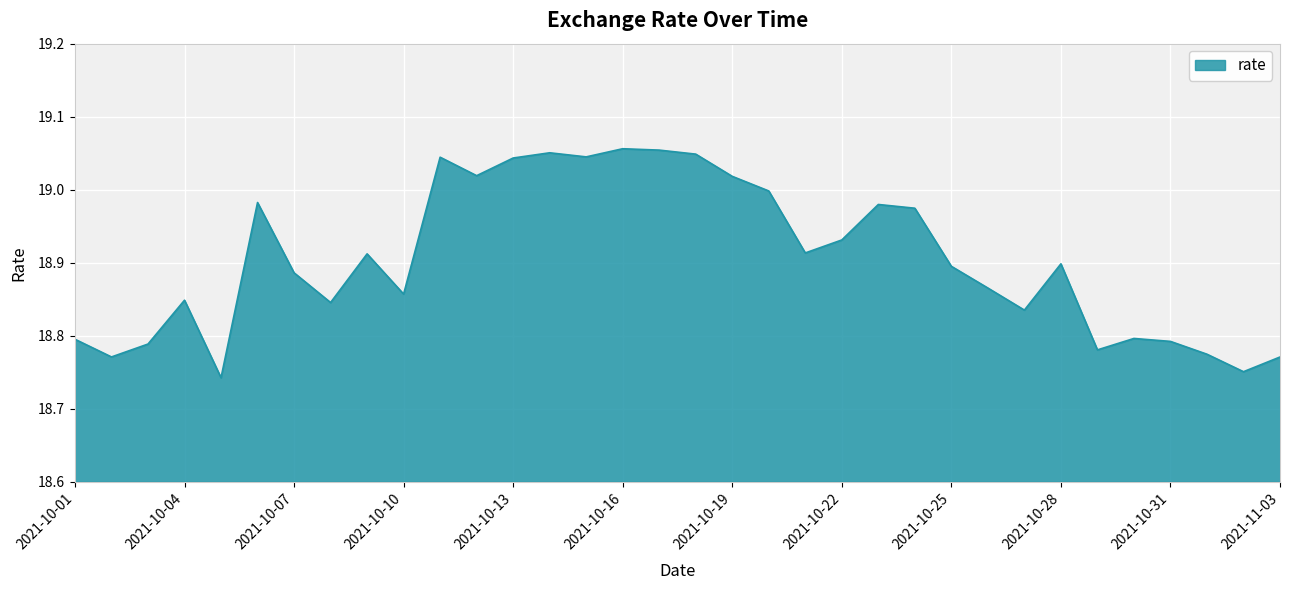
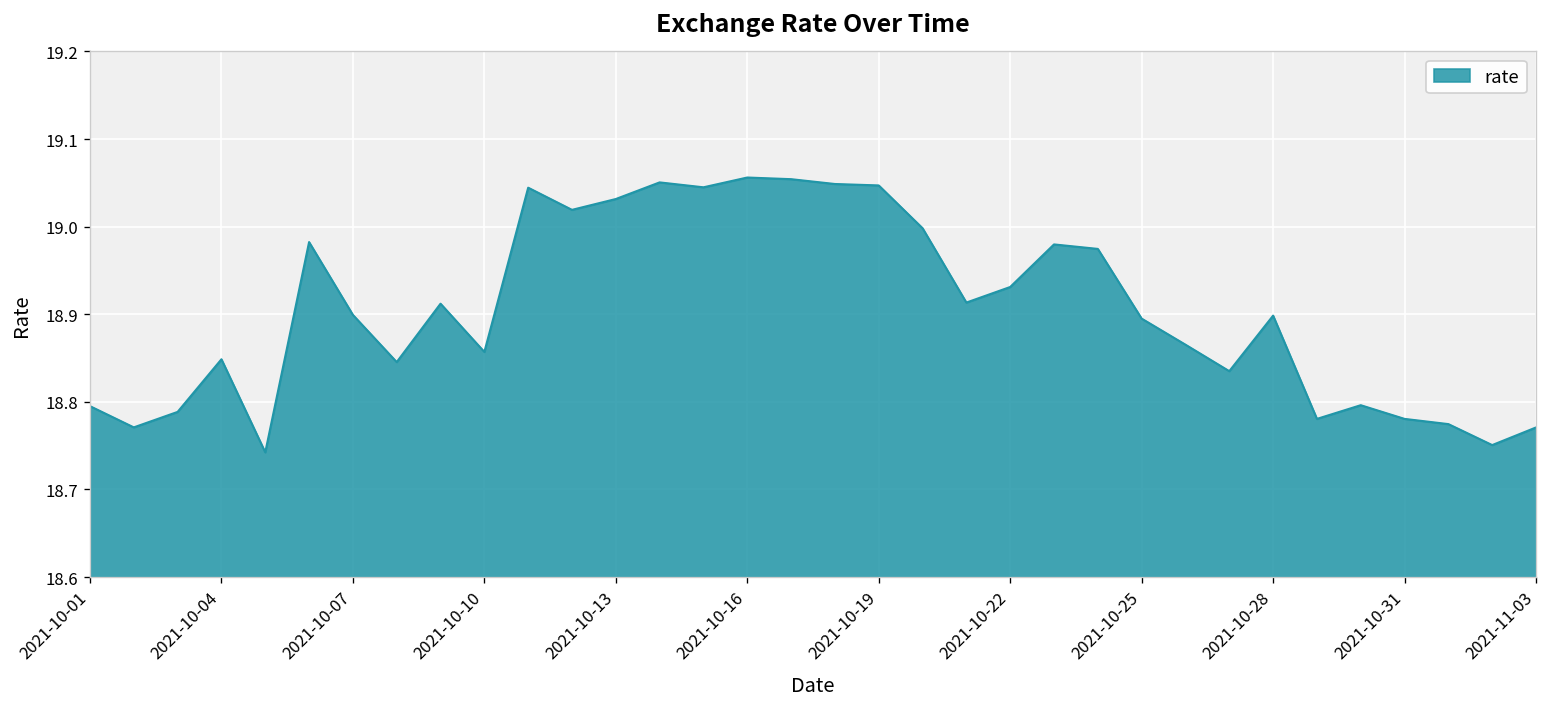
2021-10-07: 18.89 -> 18.90
2021-10-13: 19.04 -> 19.03
2021-10-19: 19.02 -> 19.05
2021-10-31: 18.79 -> 18.78
